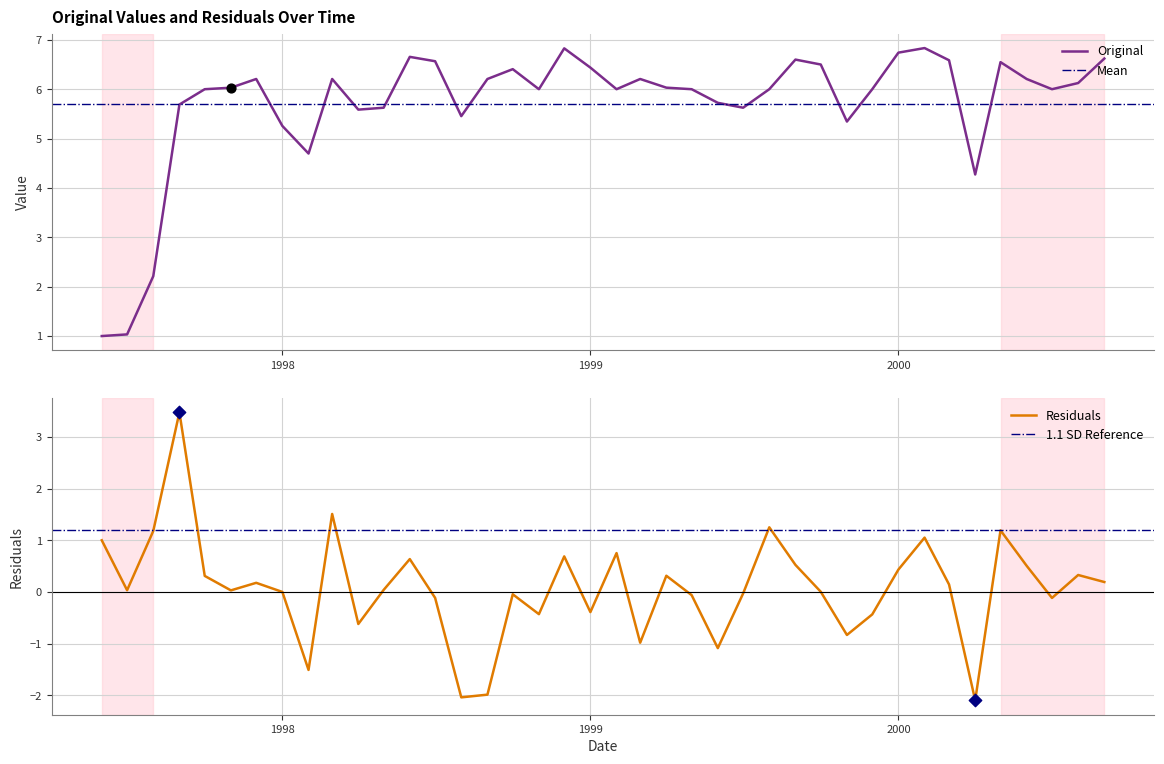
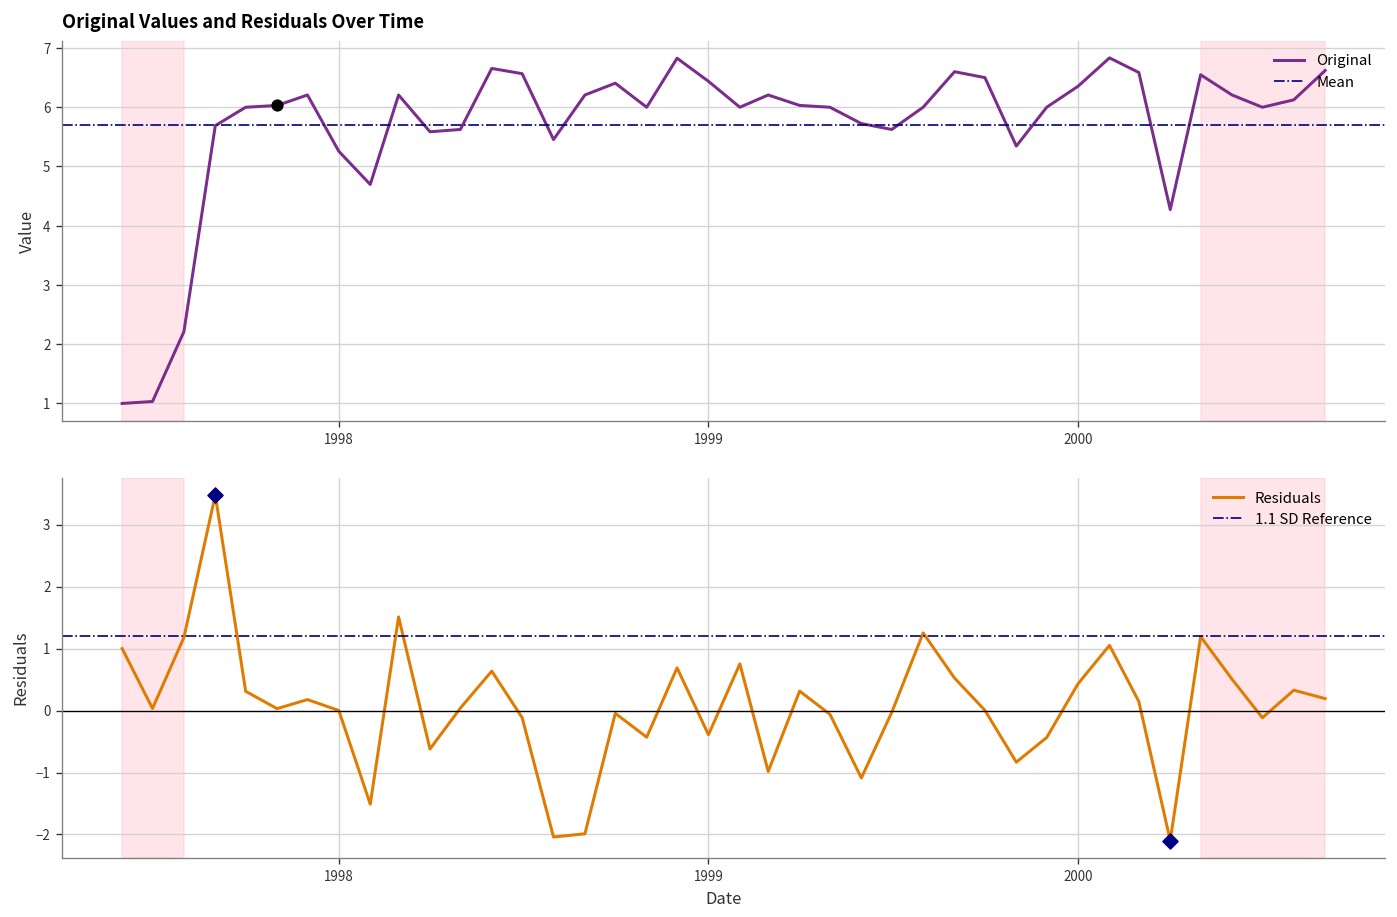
Original Values and Residuals Over Time, Original, 2000: 6.7 -> 6.4
